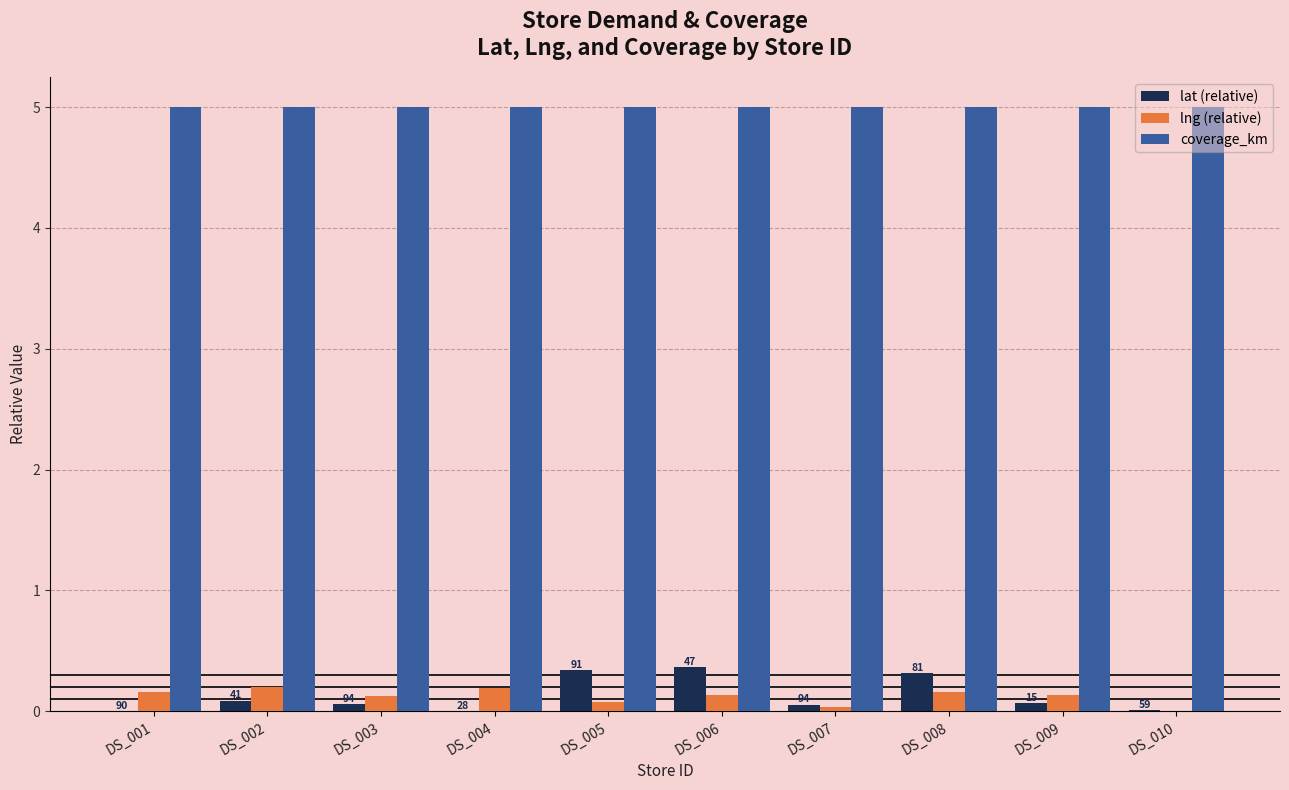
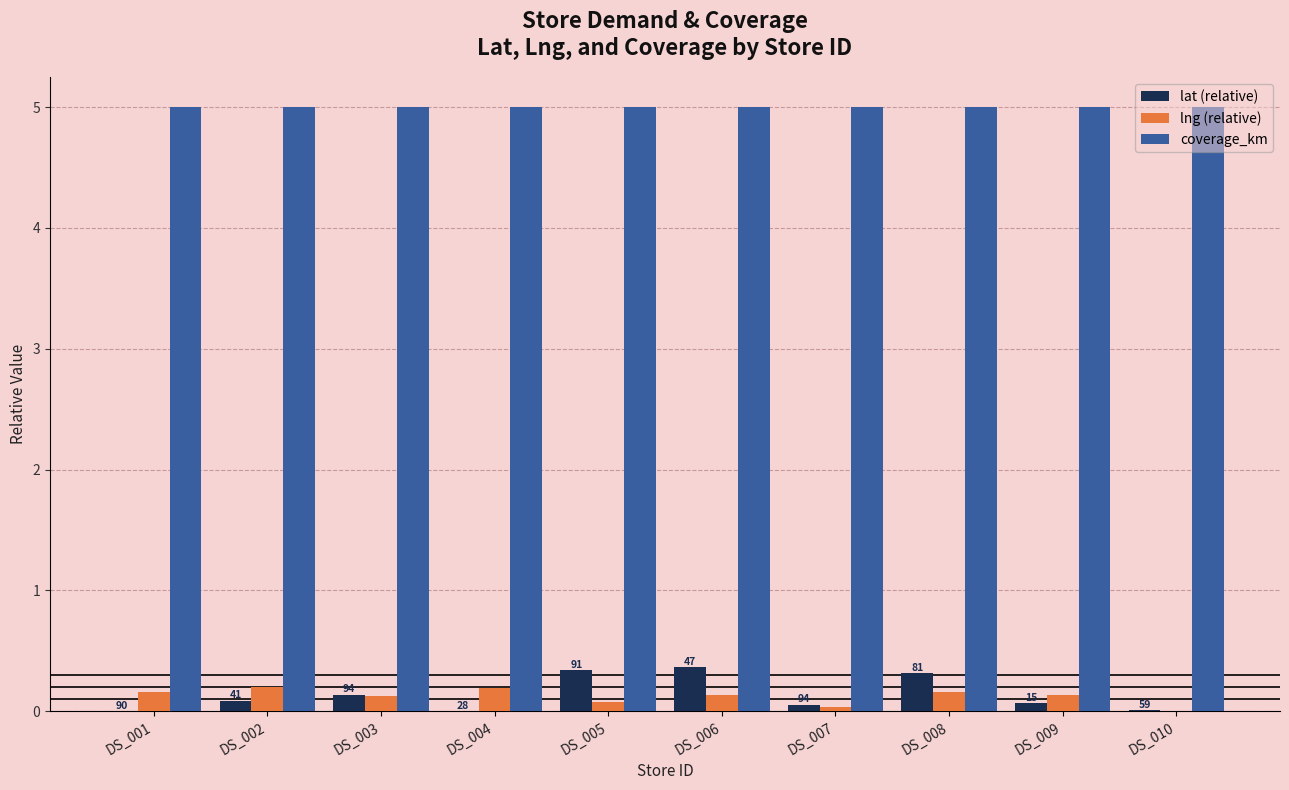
lat (relative), DS_003: 0.06 -> 0.14
